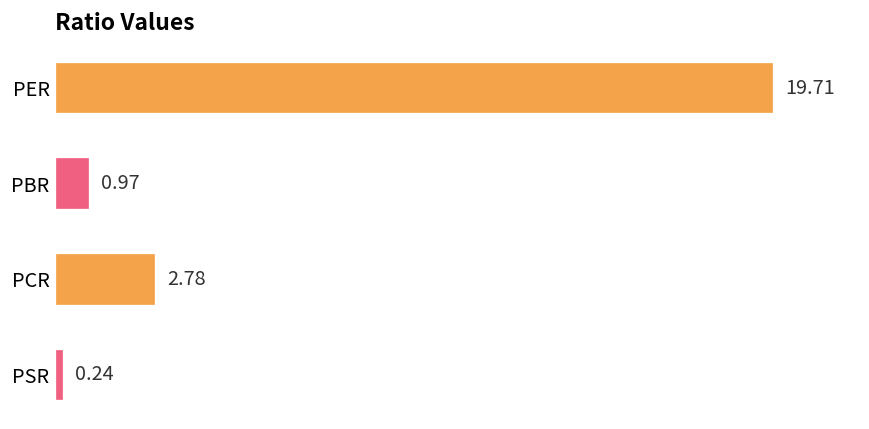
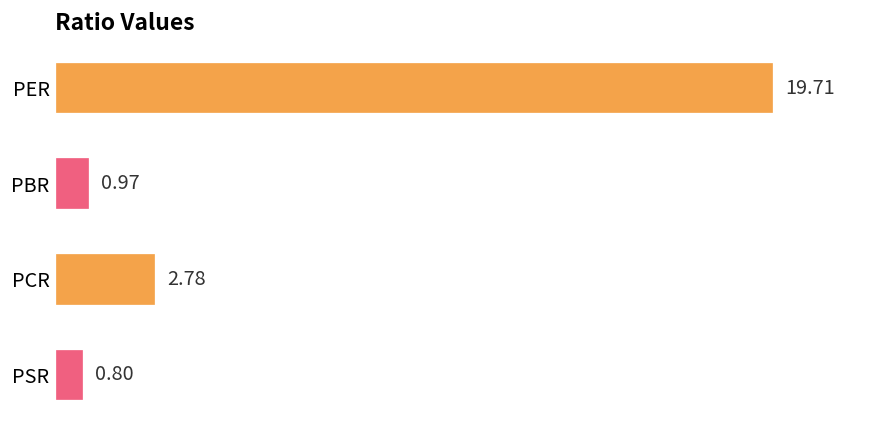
PSR: 0.24 -> 0.80
